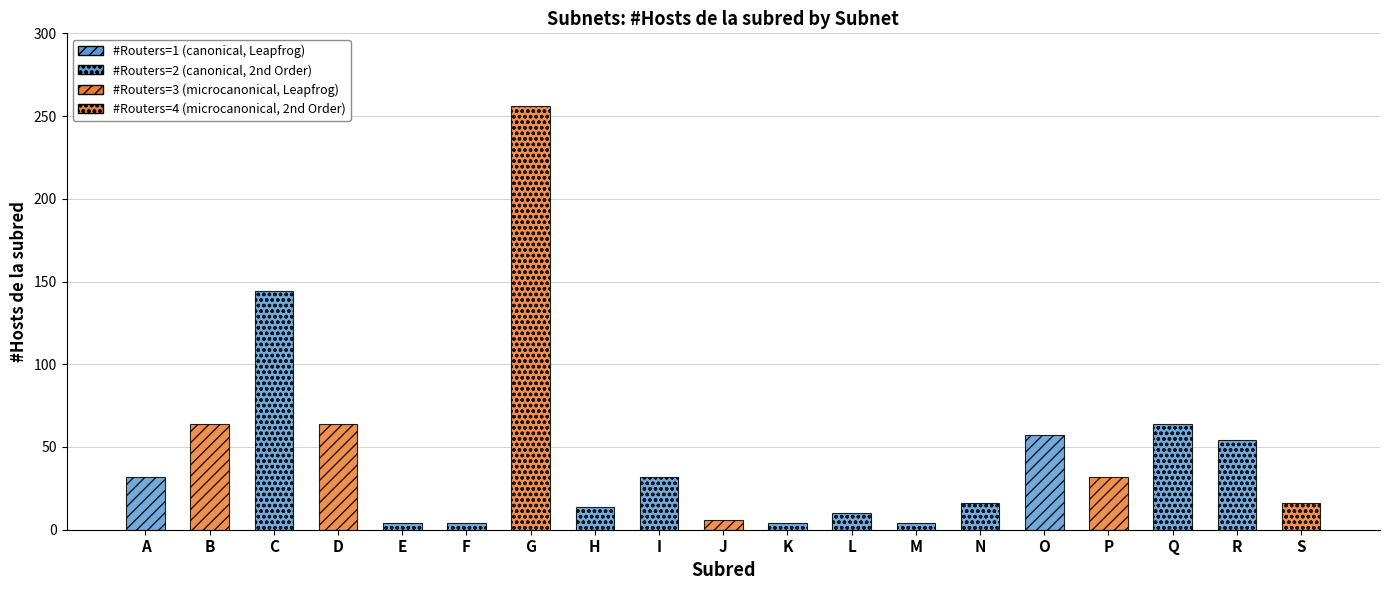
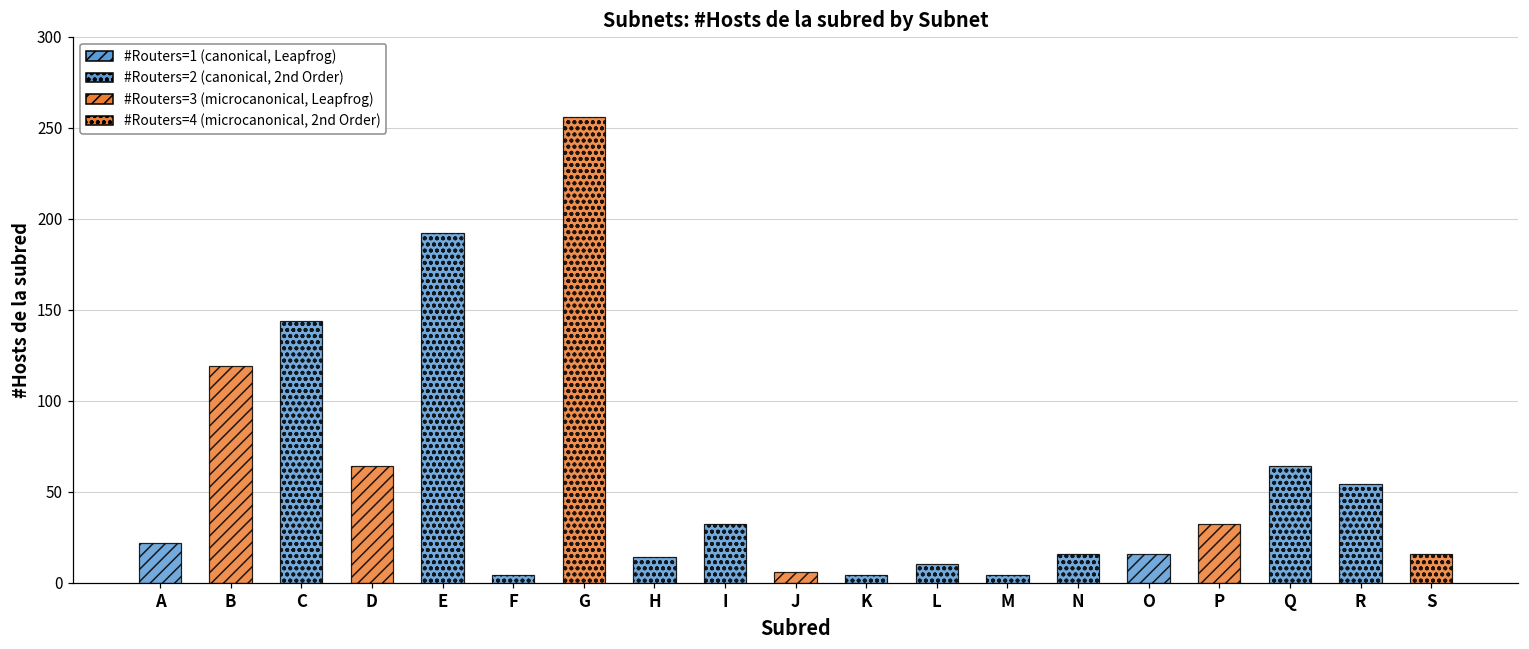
A: 32 -> 22
B: 64 -> 119
E: 4 -> 192
O: 57 -> 16
